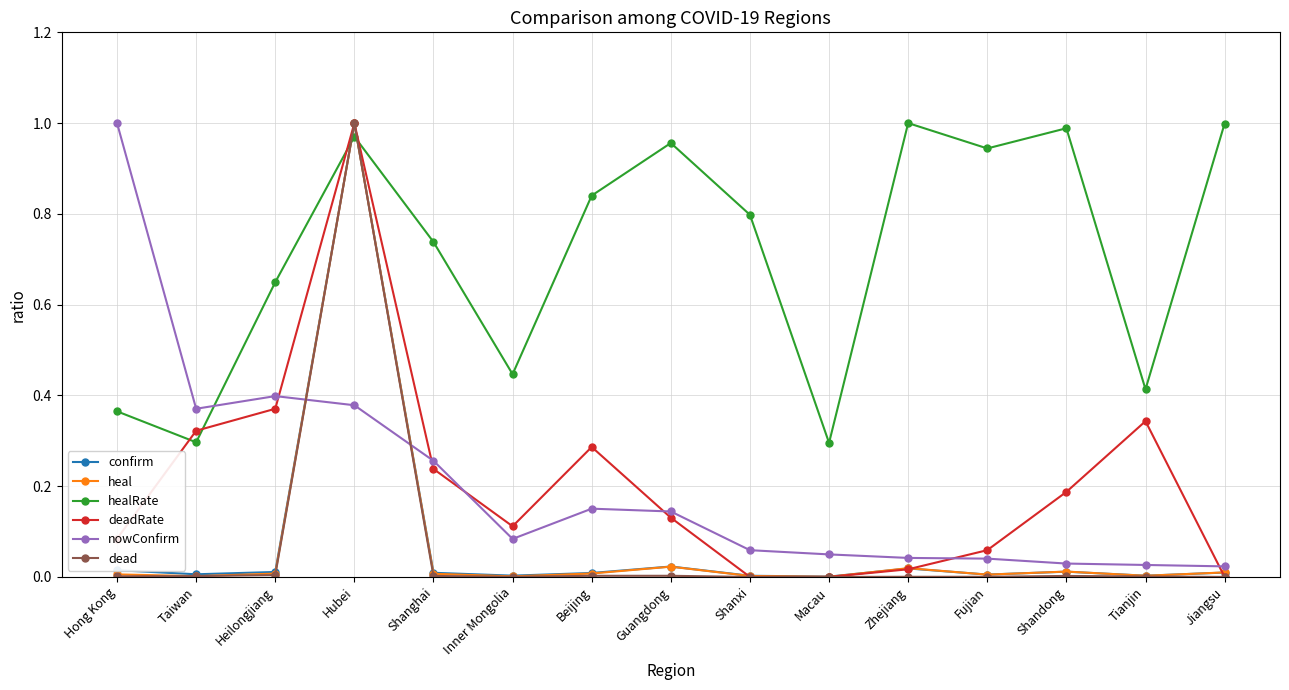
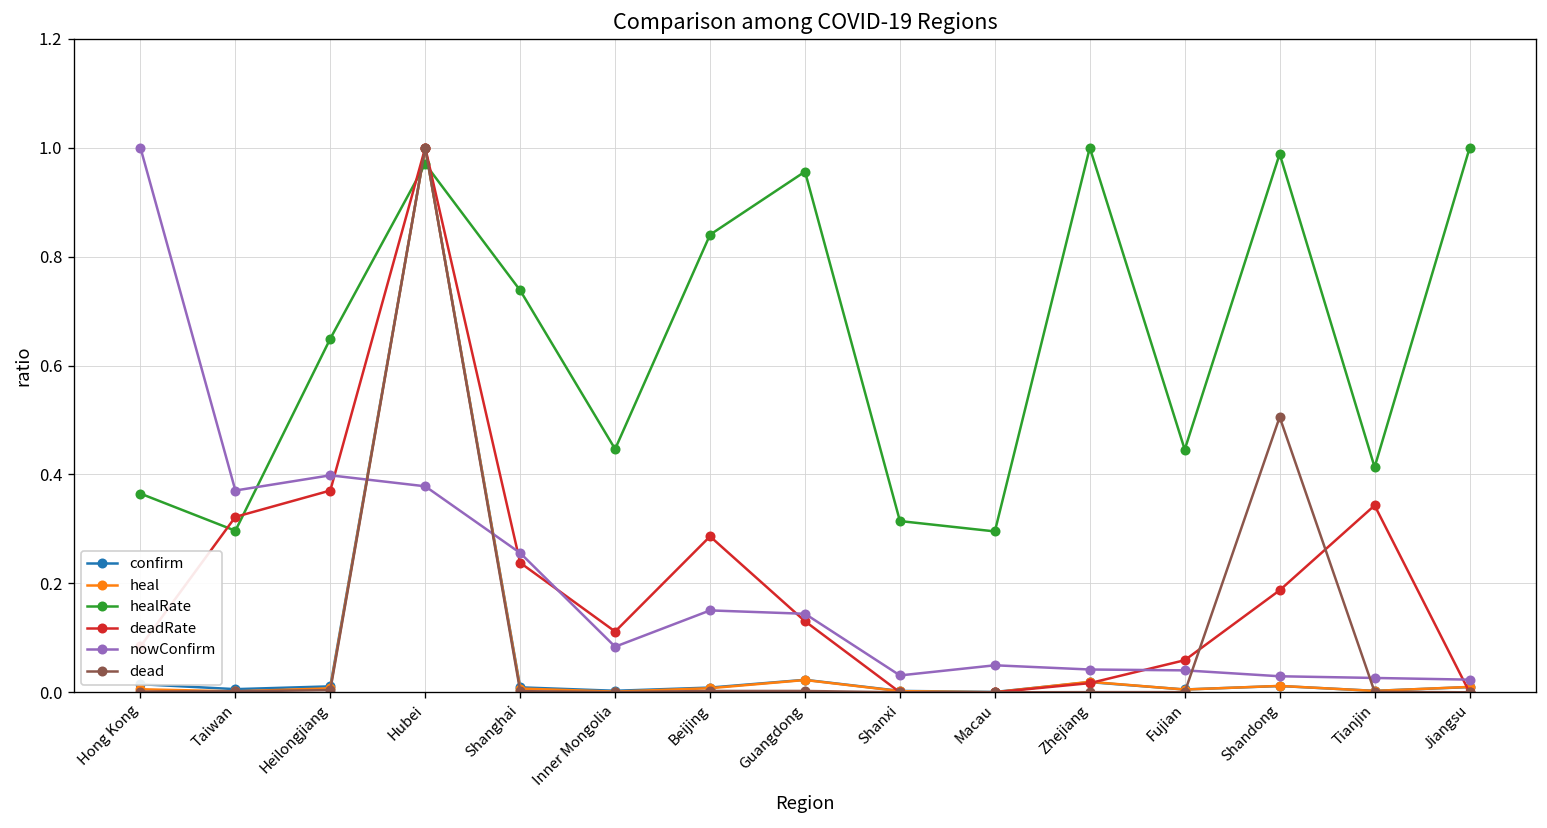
healRate, Shanxi: 0.80 -> 0.31
nowConfirm, Shanxi: 0.06 -> 0.03
healRate, Fujian: 0.94 -> 0.45
dead, Shandong: 0.00 -> 0.51
